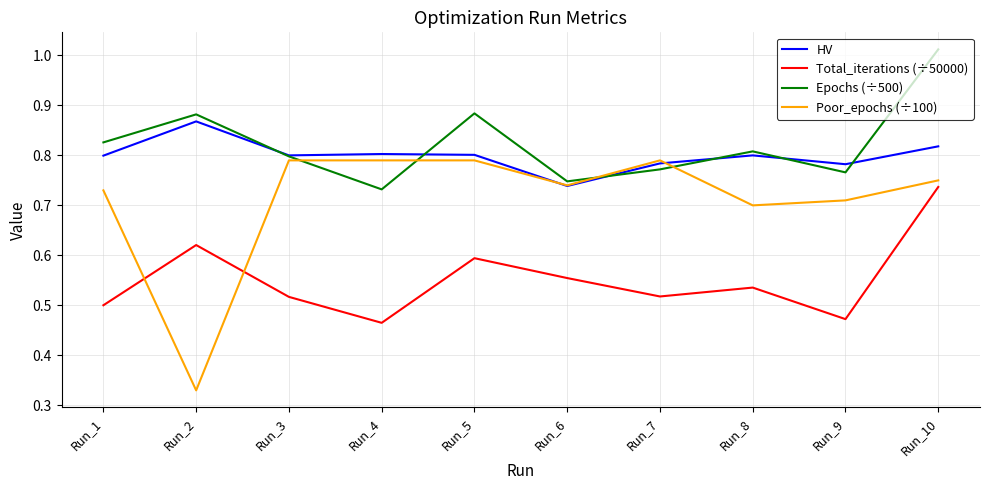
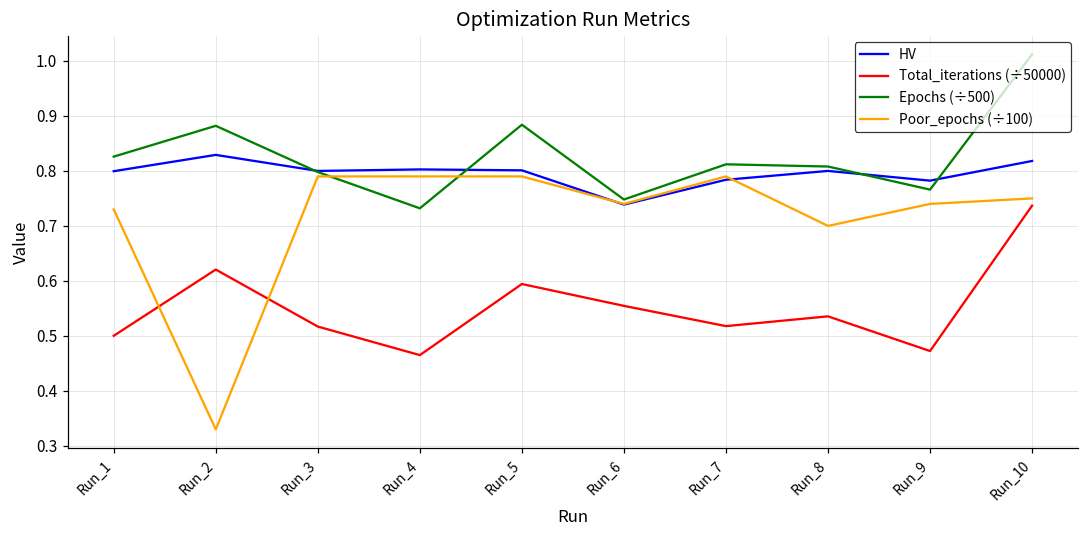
HV, Run_2: 0.87 -> 0.83
Epochs (÷500), Run_7: 0.77 -> 0.81
Poor_epochs (÷100), Run_9: 0.71 -> 0.74
